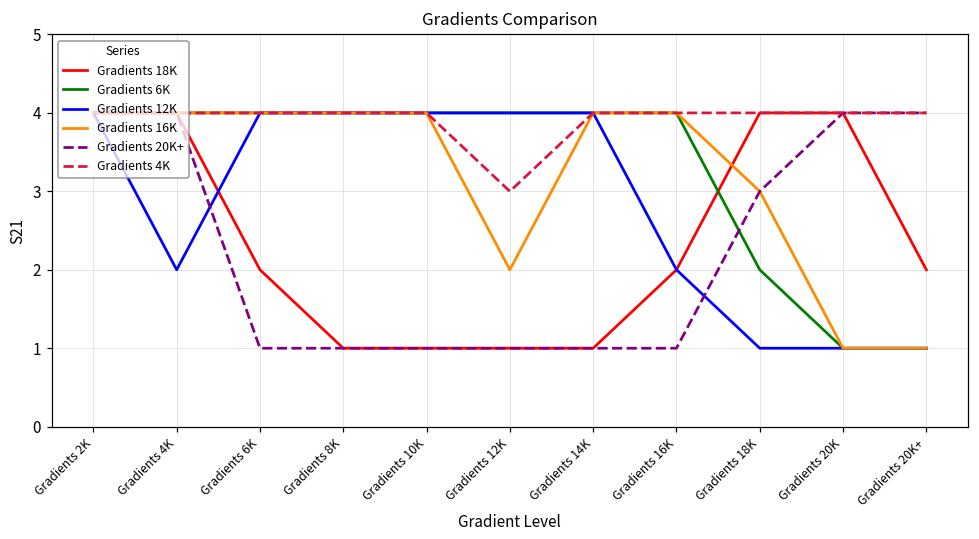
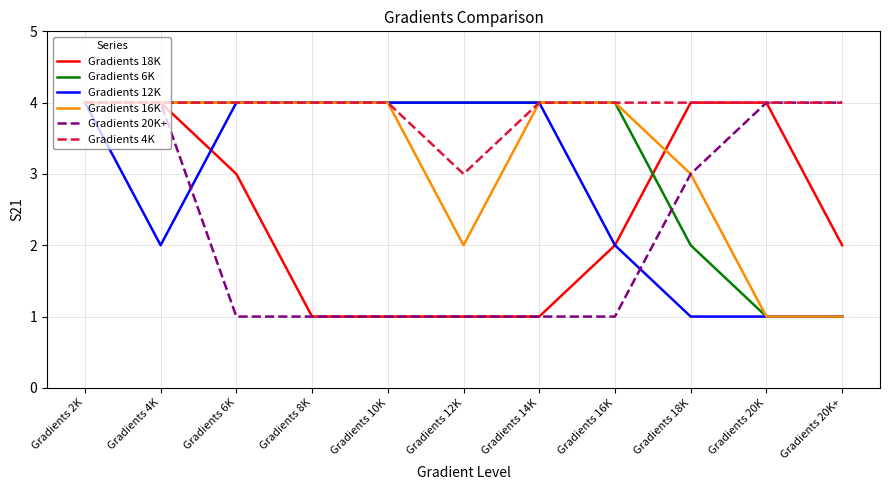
Gradients 18K, Gradients 6K: 2 -> 3
